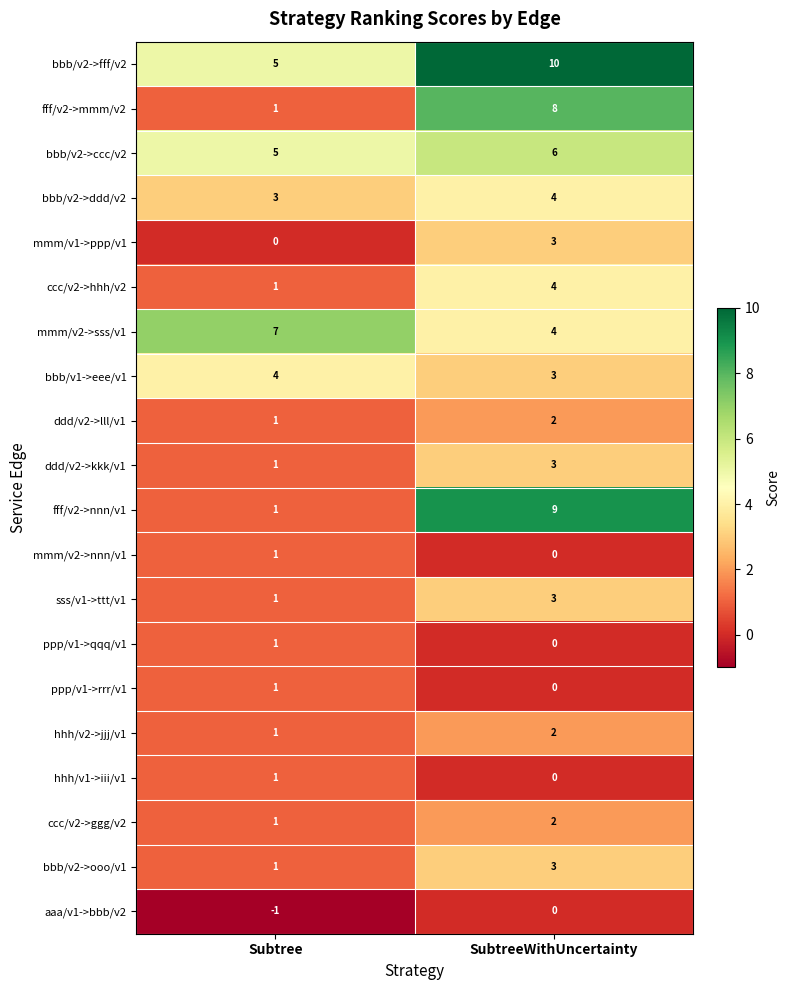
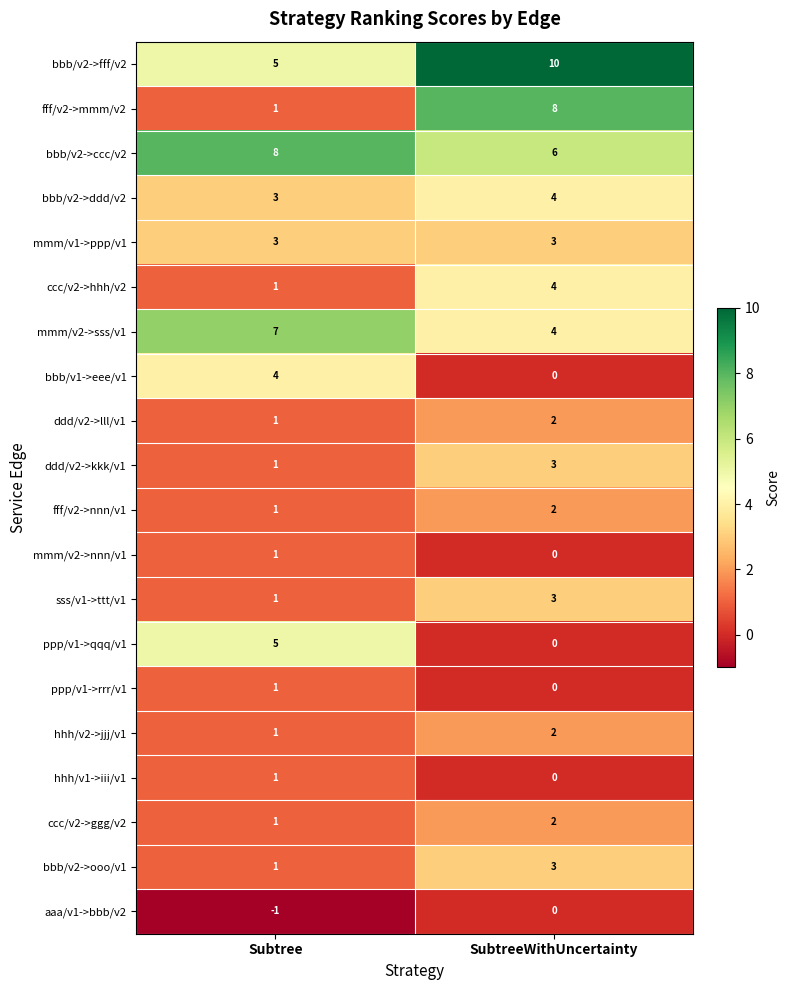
bbb/v2->ccc/v2, Subtree: 5 -> 8
mmm/v1->ppp/v1, Subtree: 0 -> 3
bbb/v1->eee/v1, SubtreeWithUncertainty: 3 -> 0
fff/v2->nnn/v1, SubtreeWithUncertainty: 9 -> 2
ppp/v1->qqq/v1, Subtree: 1 -> 5
